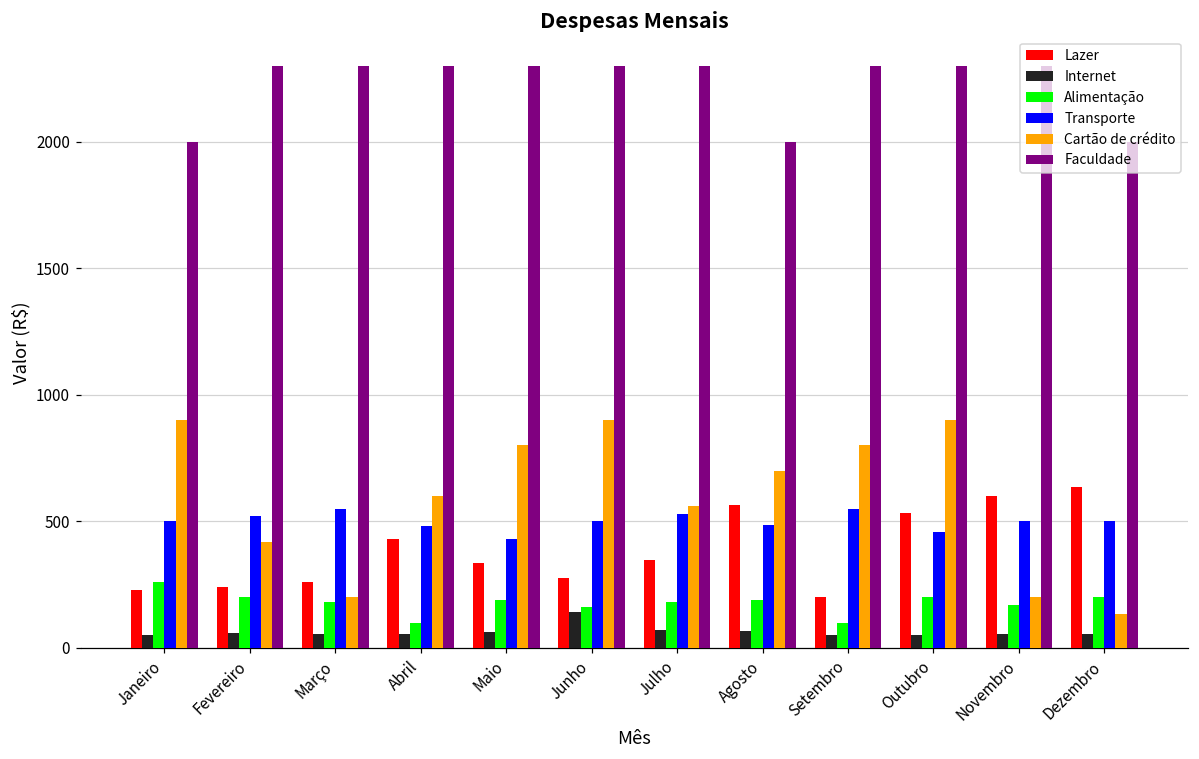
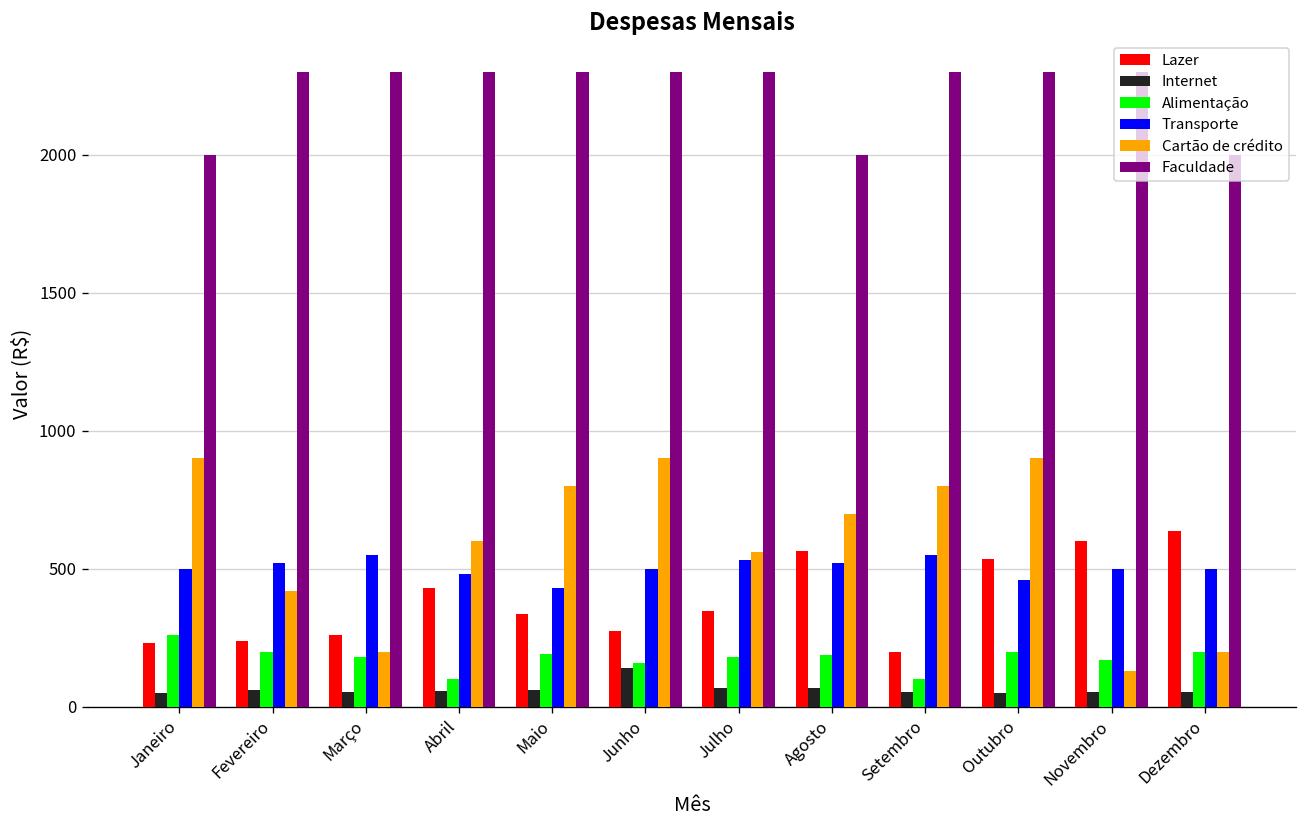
Transporte, Agosto: 490 -> 520
Cartão de crédito, Novembro: 200 -> 130
Cartão de crédito, Dezembro: 130 -> 200
